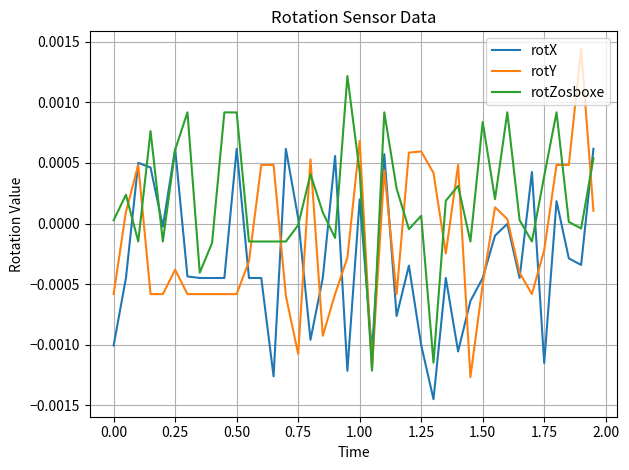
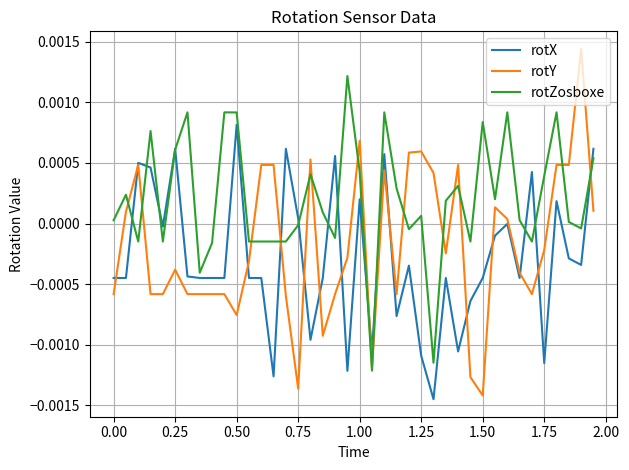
rotX, 0.00: -0.00101 -> -0.00045
rotX, 0.50: 0.00062 -> 0.00081
rotY, 0.50: -0.00058 -> -0.00075
rotY, 0.75: -0.00108 -> -0.00136
rotX, 1.25: -0.00100 -> -0.00109
rotY, 1.50: -0.00050 -> -0.00142
